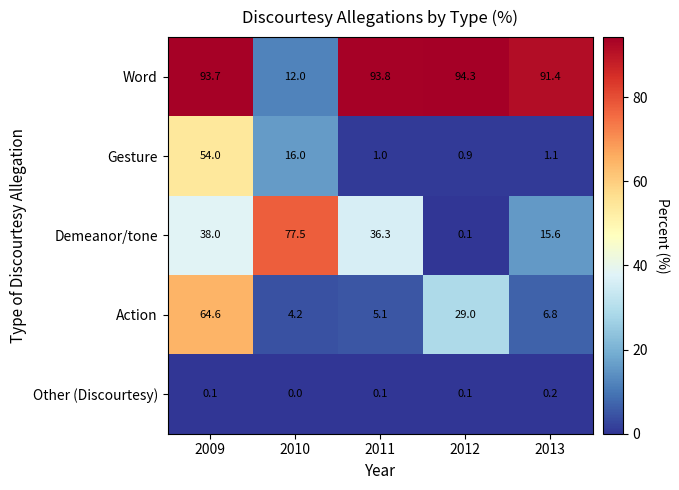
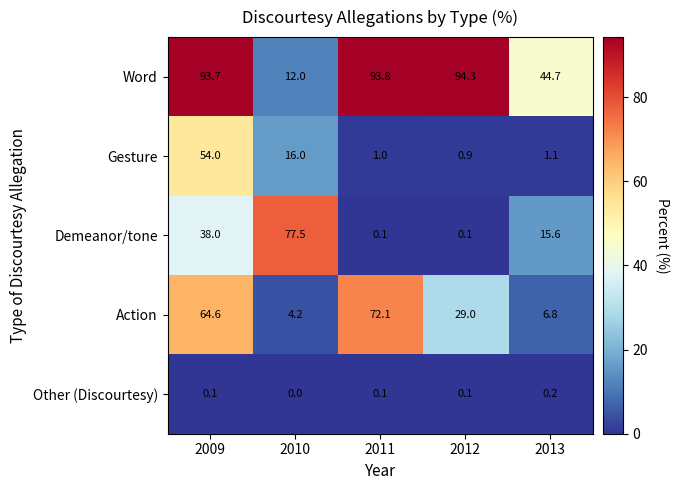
Word, 2013: 91.4 -> 44.7
Demeanor/tone, 2011: 36.3 -> 0.1
Action, 2011: 5.1 -> 72.1
